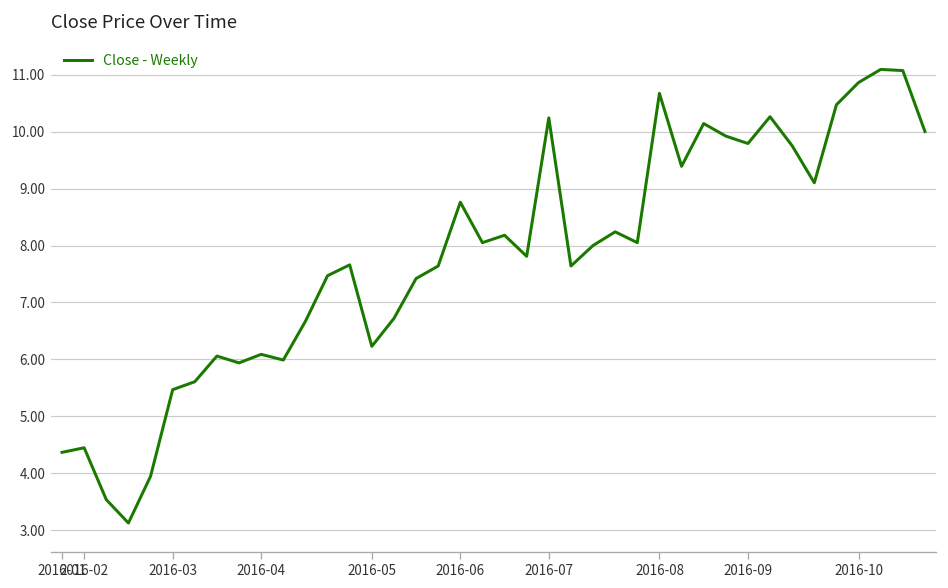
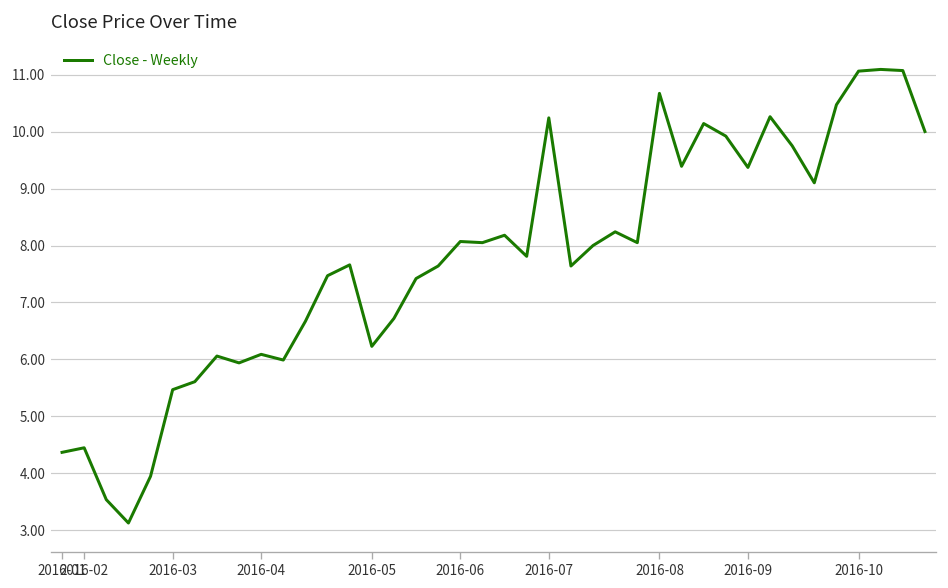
2016-06: 8.8 -> 8.1
2016-09: 9.8 -> 9.4
2016-10: 10.9 -> 11.1
